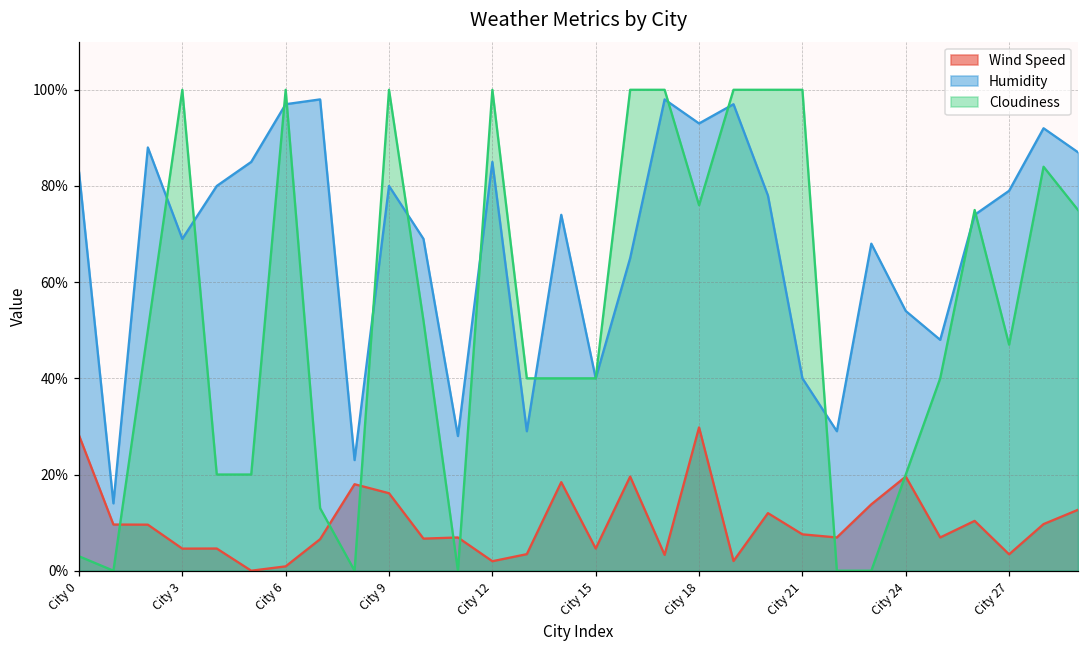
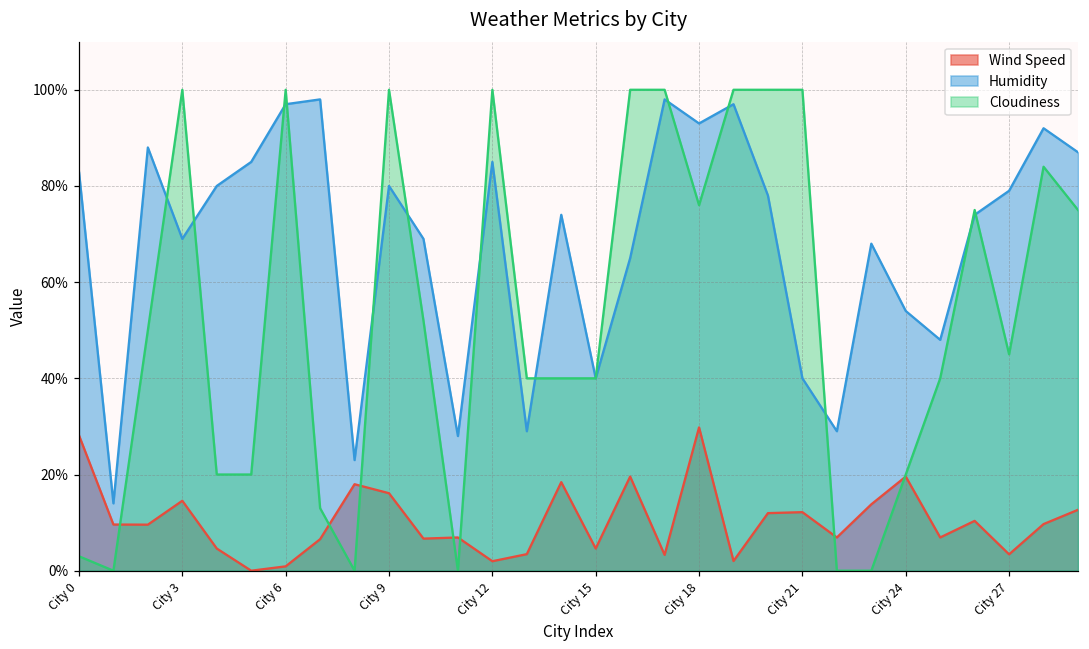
Wind Speed, City 3: 5% -> 15%
Wind Speed, City 21: 8% -> 12%
Cloudiness, City 27: 47% -> 45%
